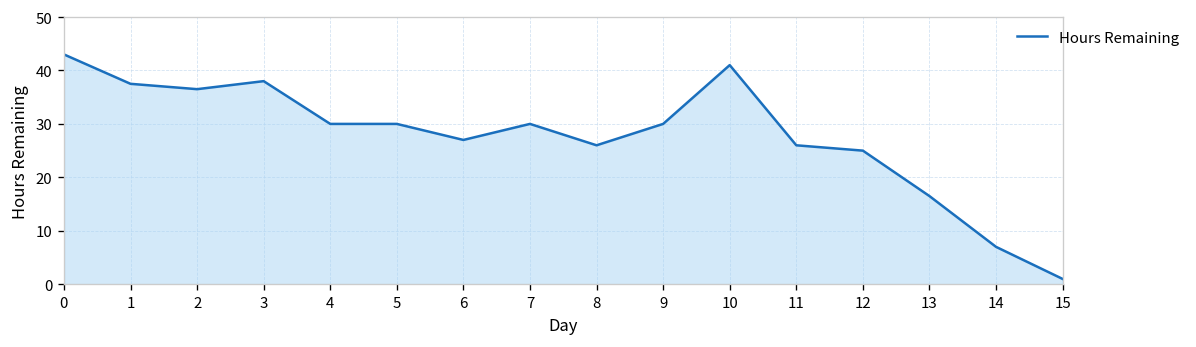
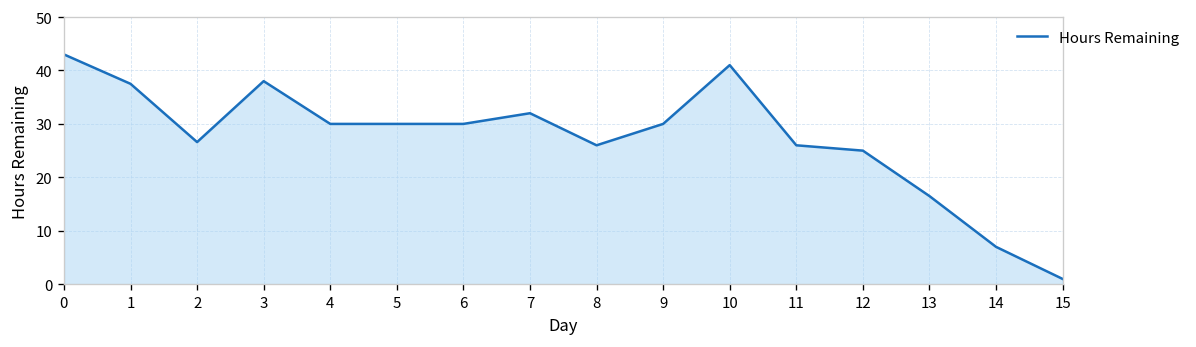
2: 37 -> 27
6: 27 -> 30
7: 30 -> 32
